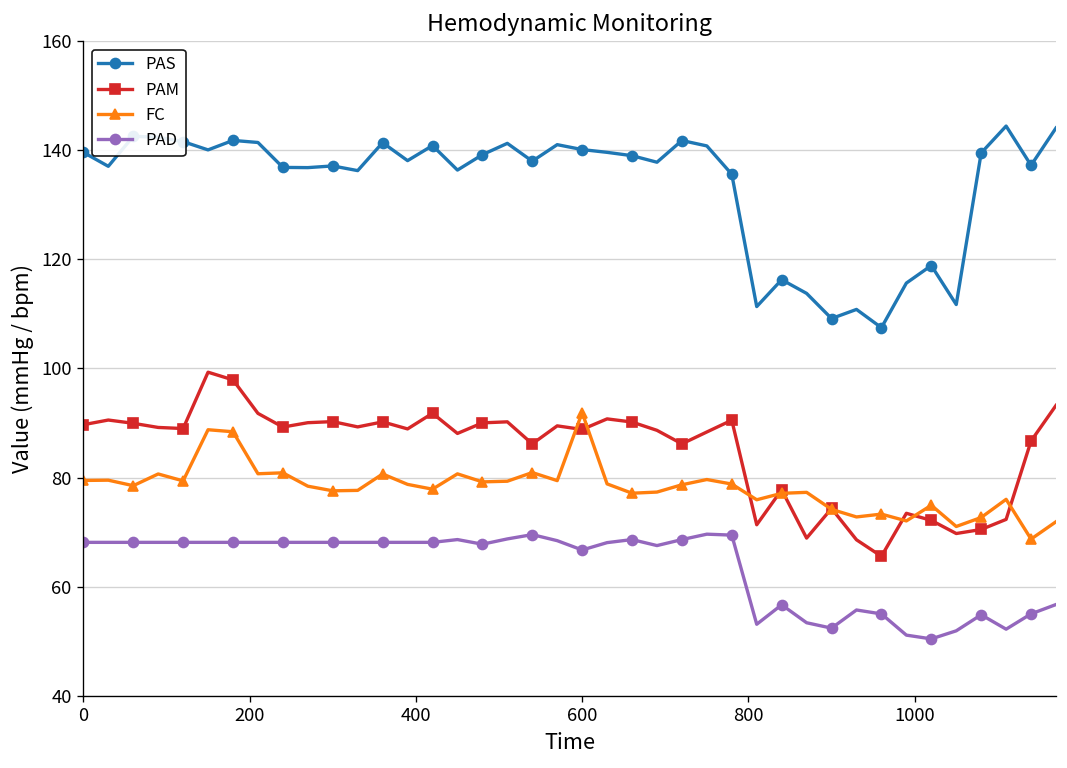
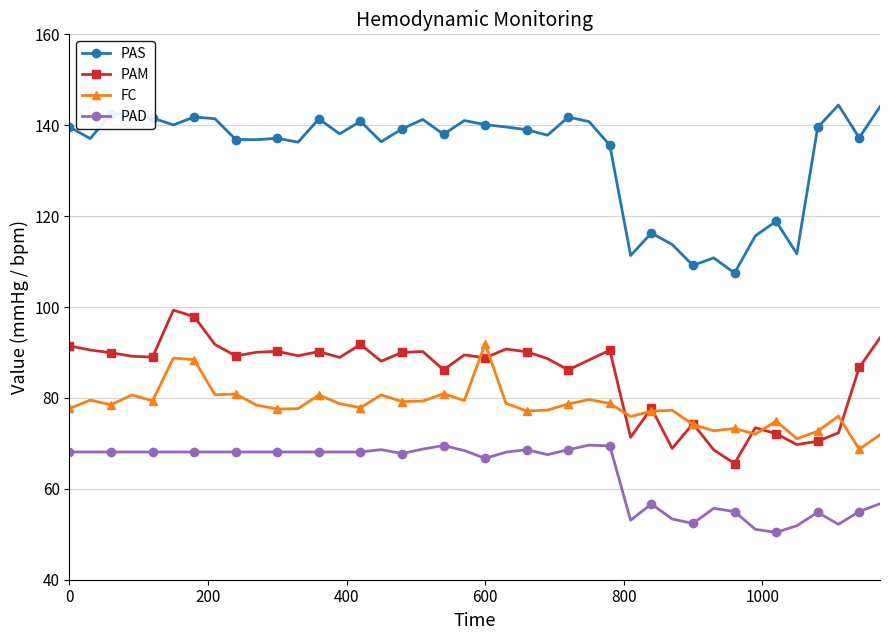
PAM, 0: 90 -> 91
FC, 0: 79 -> 78
